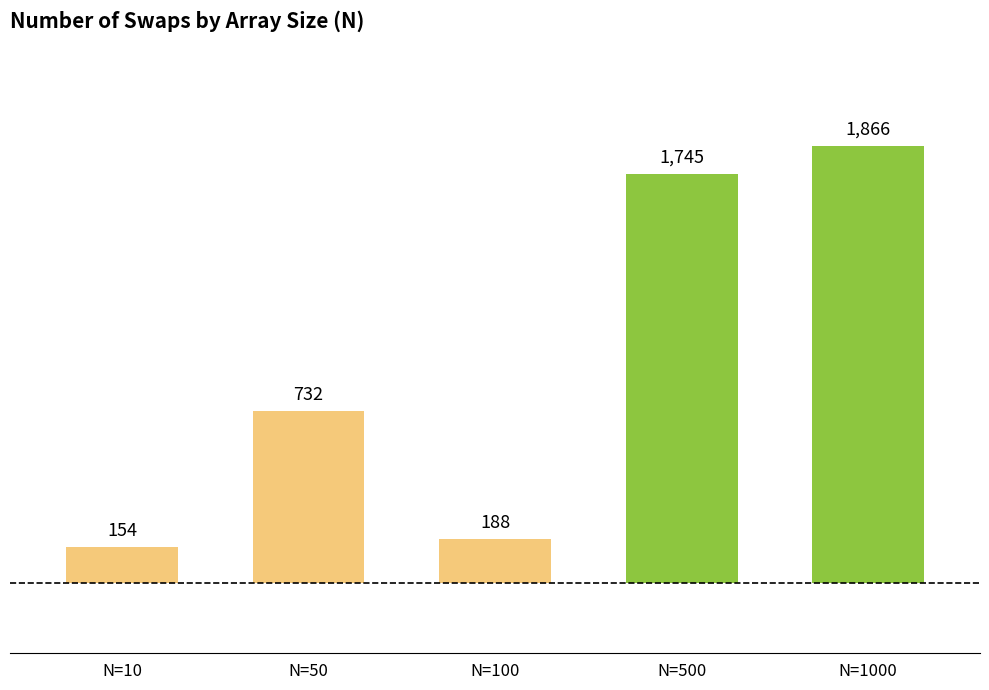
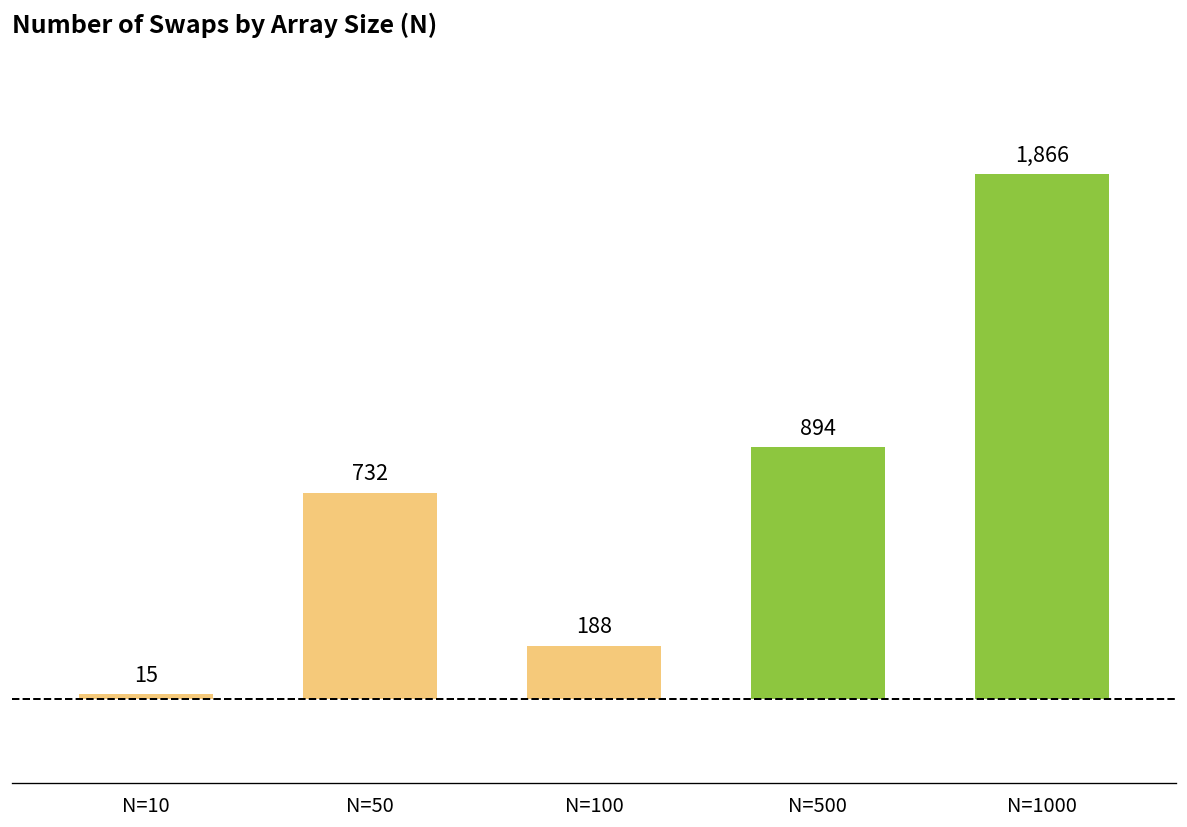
N=10: 154 -> 15
N=500: 1,745 -> 894
